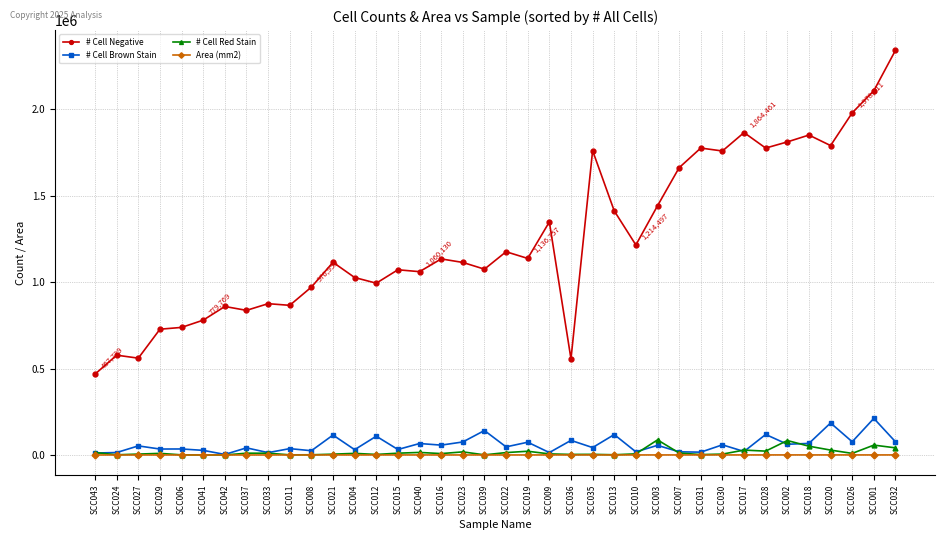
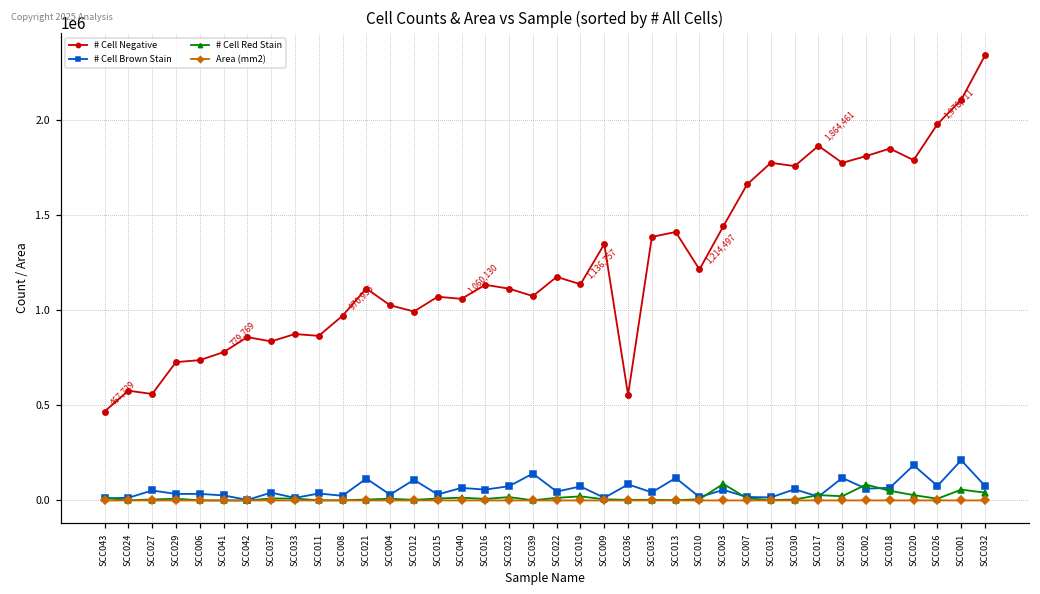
# Cell Negative, SCC035: 1760000 -> 1390000
